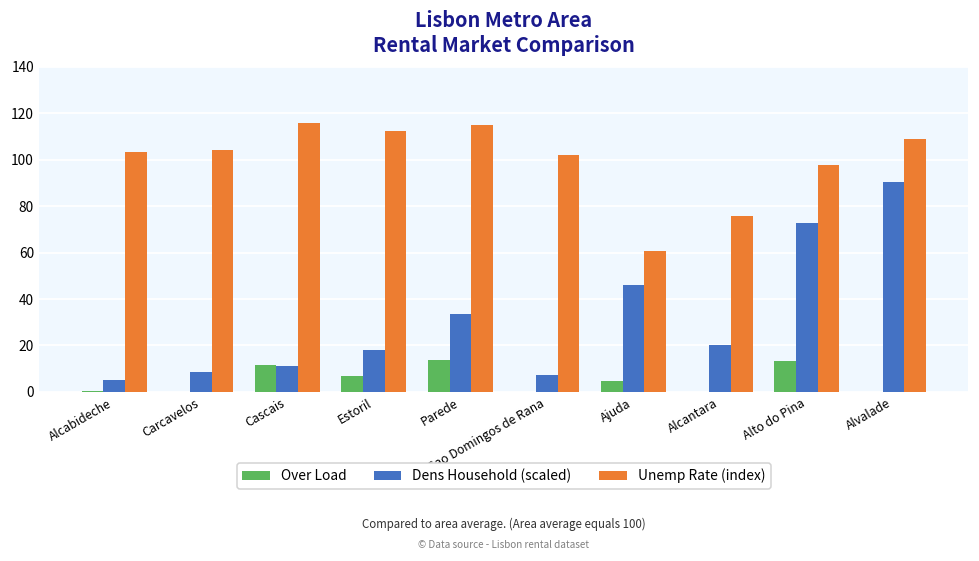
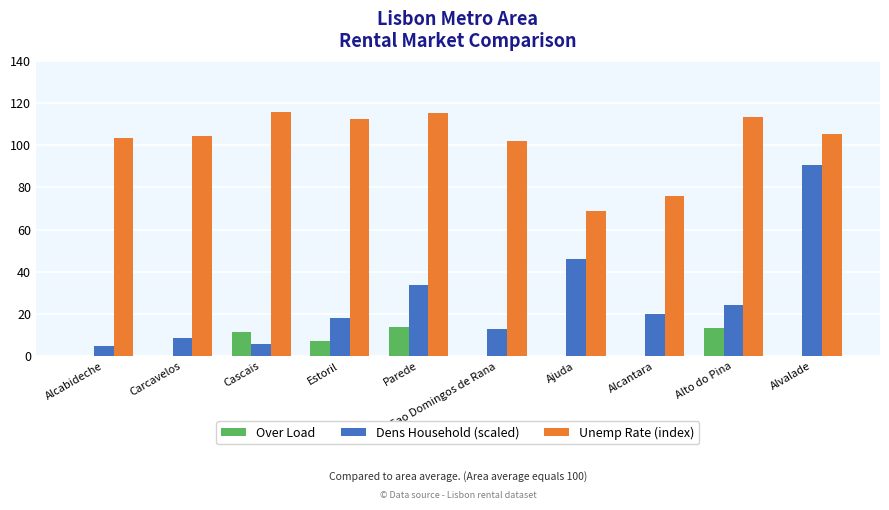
Dens Household (scaled), Cascais: 11 -> 6
Dens Household (scaled), Sao Domingos de Rana: 7 -> 13
Over Load, Ajuda: 5 -> 0
Unemp Rate (index), Ajuda: 61 -> 69
Dens Household (scaled), Alto do Pina: 73 -> 24
Unemp Rate (index), Alto do Pina: 98 -> 114
Unemp Rate (index), Alvalade: 109 -> 105
